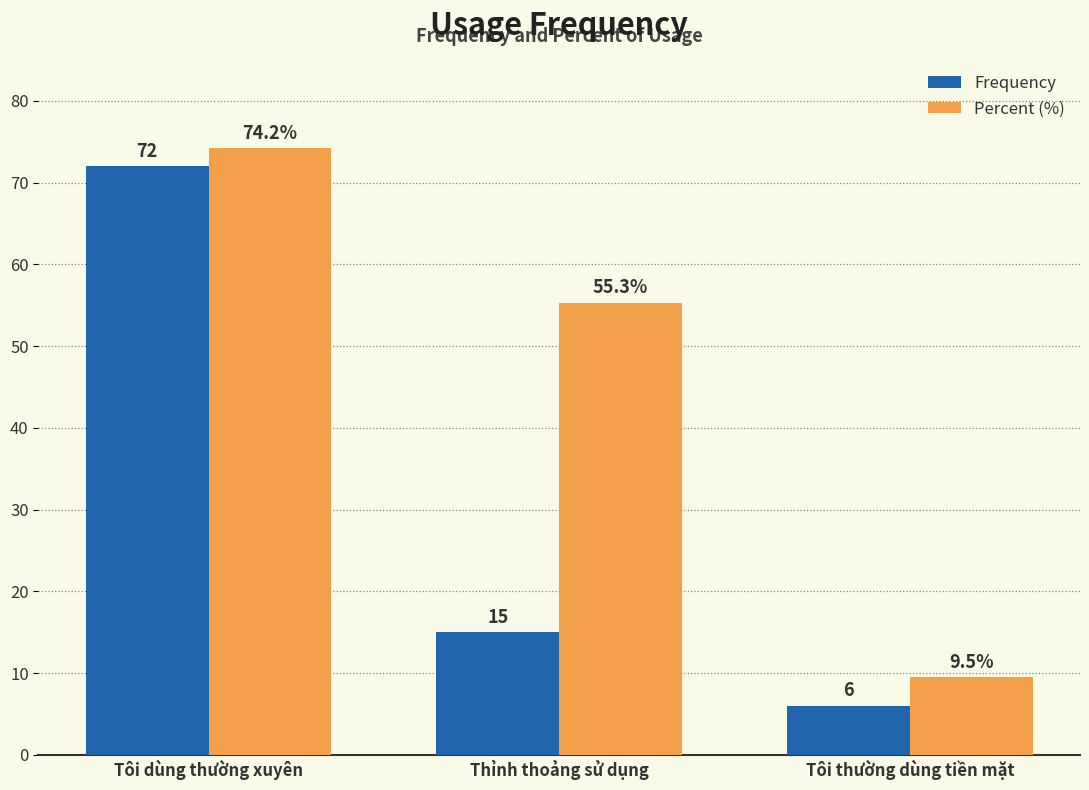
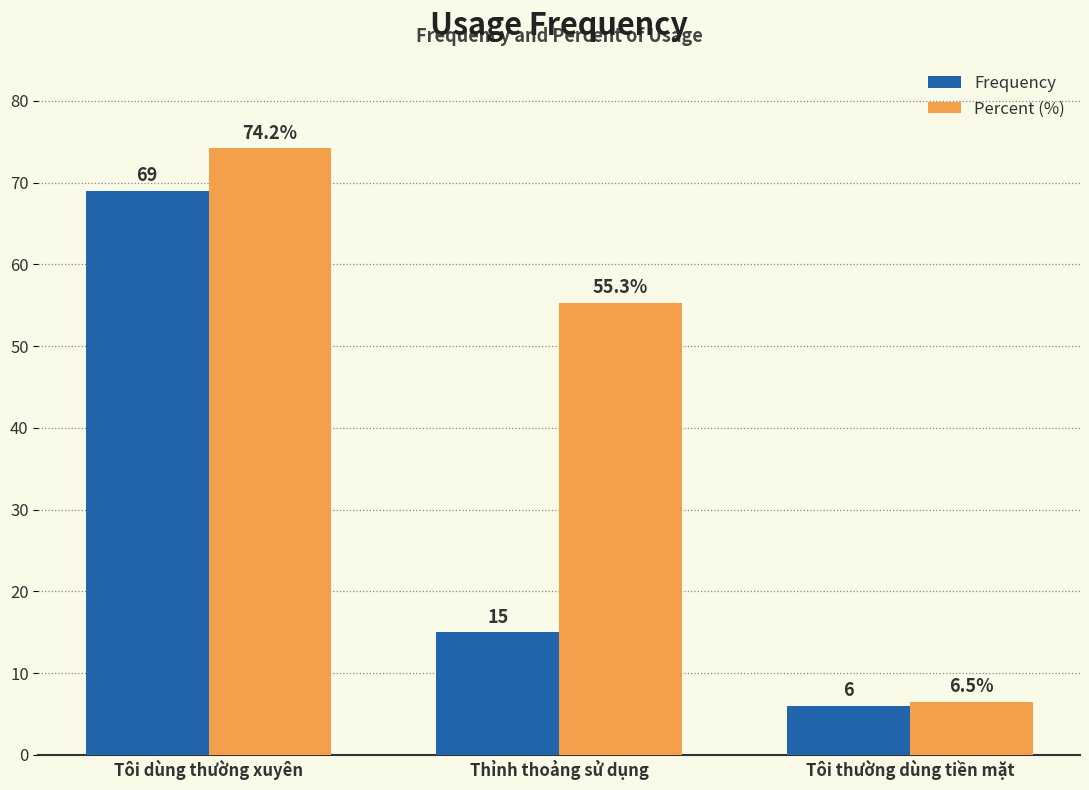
Frequency, Tôi dùng thường xuyên: 72 -> 69
Percent (%), Tôi thường dùng tiền mặt: 9.5% -> 6.5%
